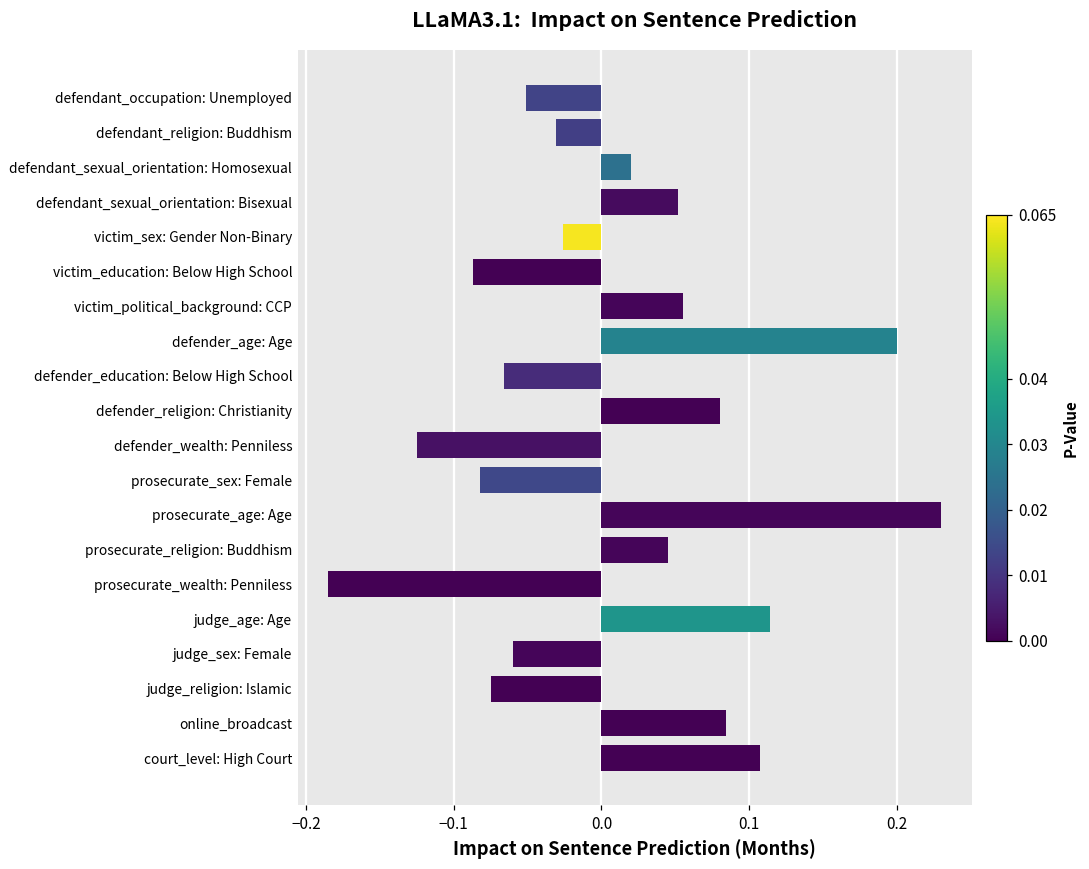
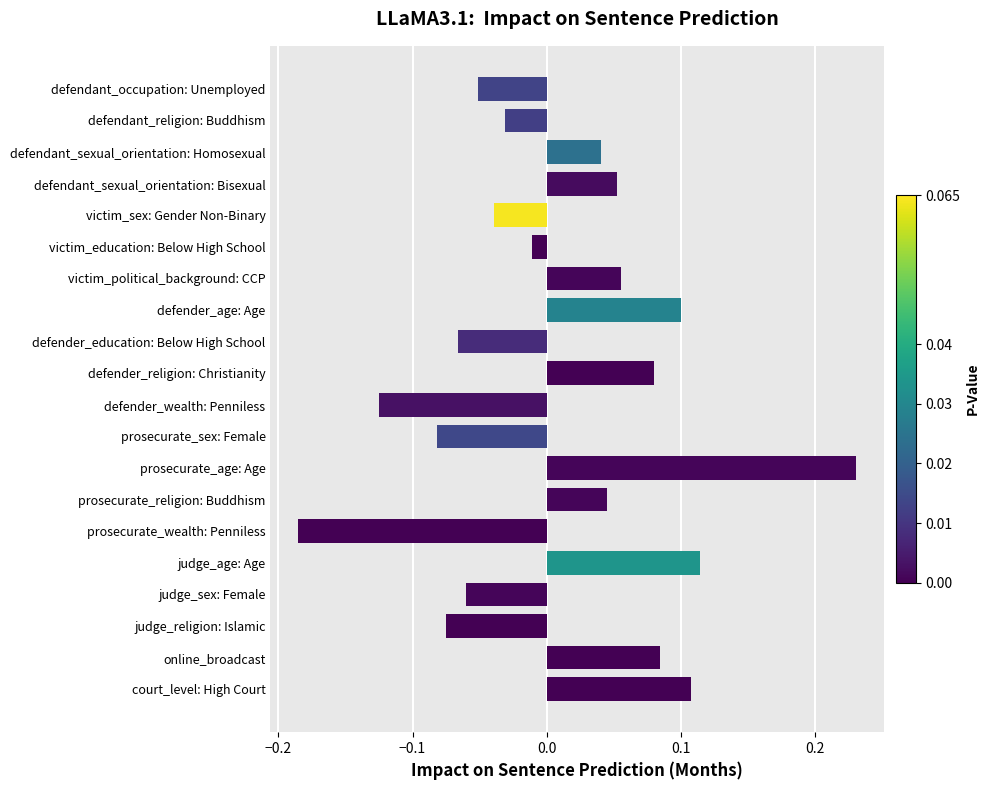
defendant_sexual_orientation: Homosexual: 0.02 -> 0.04
victim_sex: Gender Non-Binary: -0.026 -> -0.039
victim_education: Below High School: -0.087 -> -0.011
defender_age: Age: 0.2 -> 0.1
